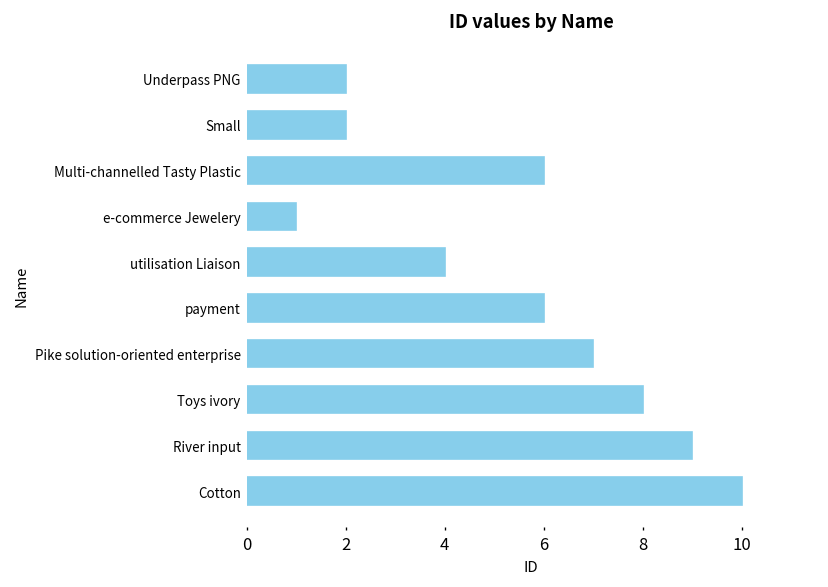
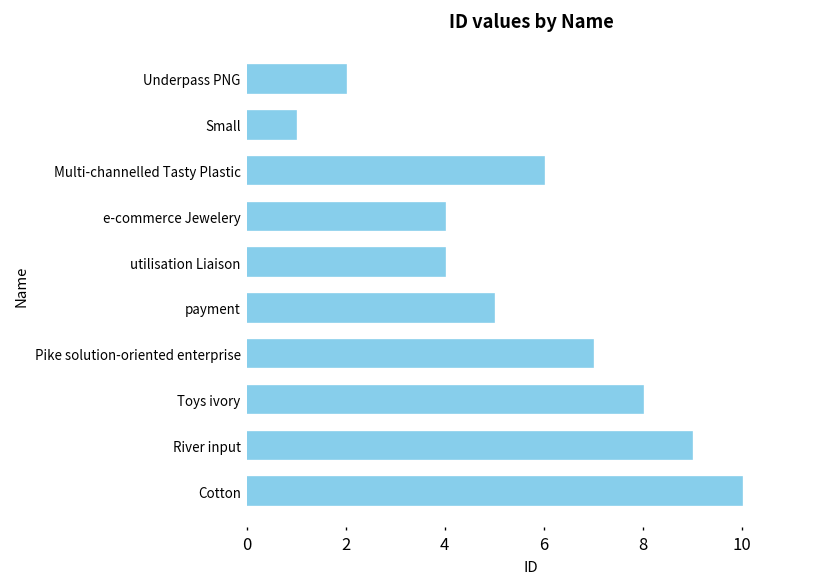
Small: 2 -> 1
e-commerce Jewelery: 1 -> 4
payment: 6 -> 5
